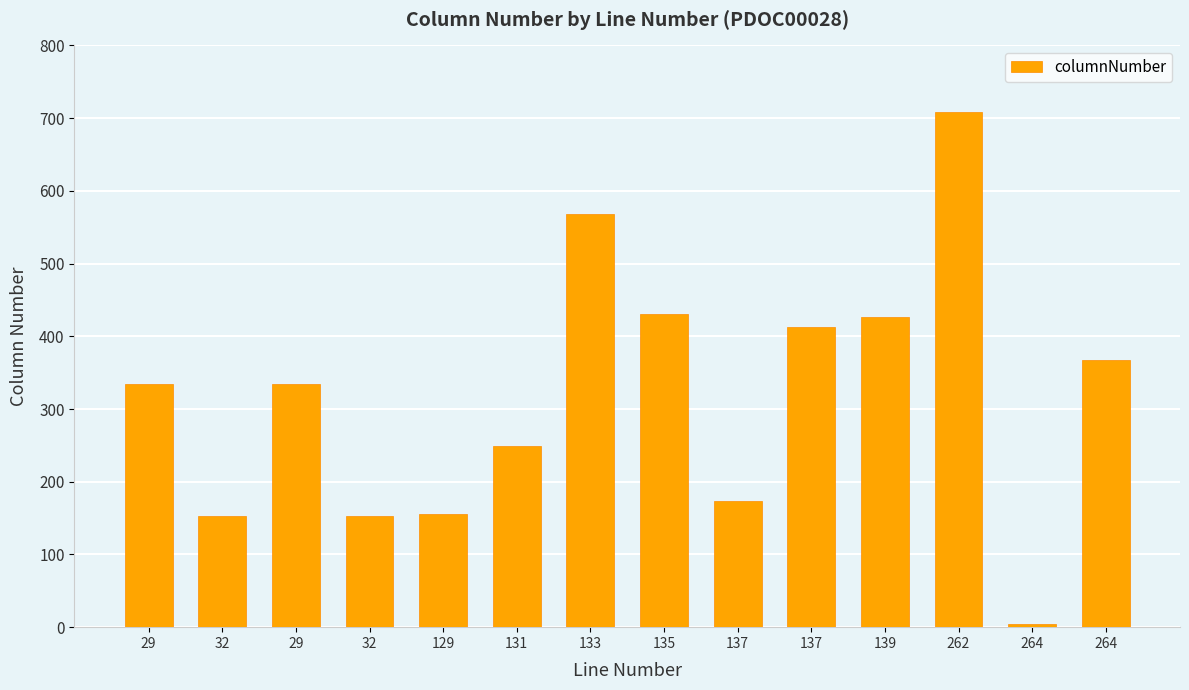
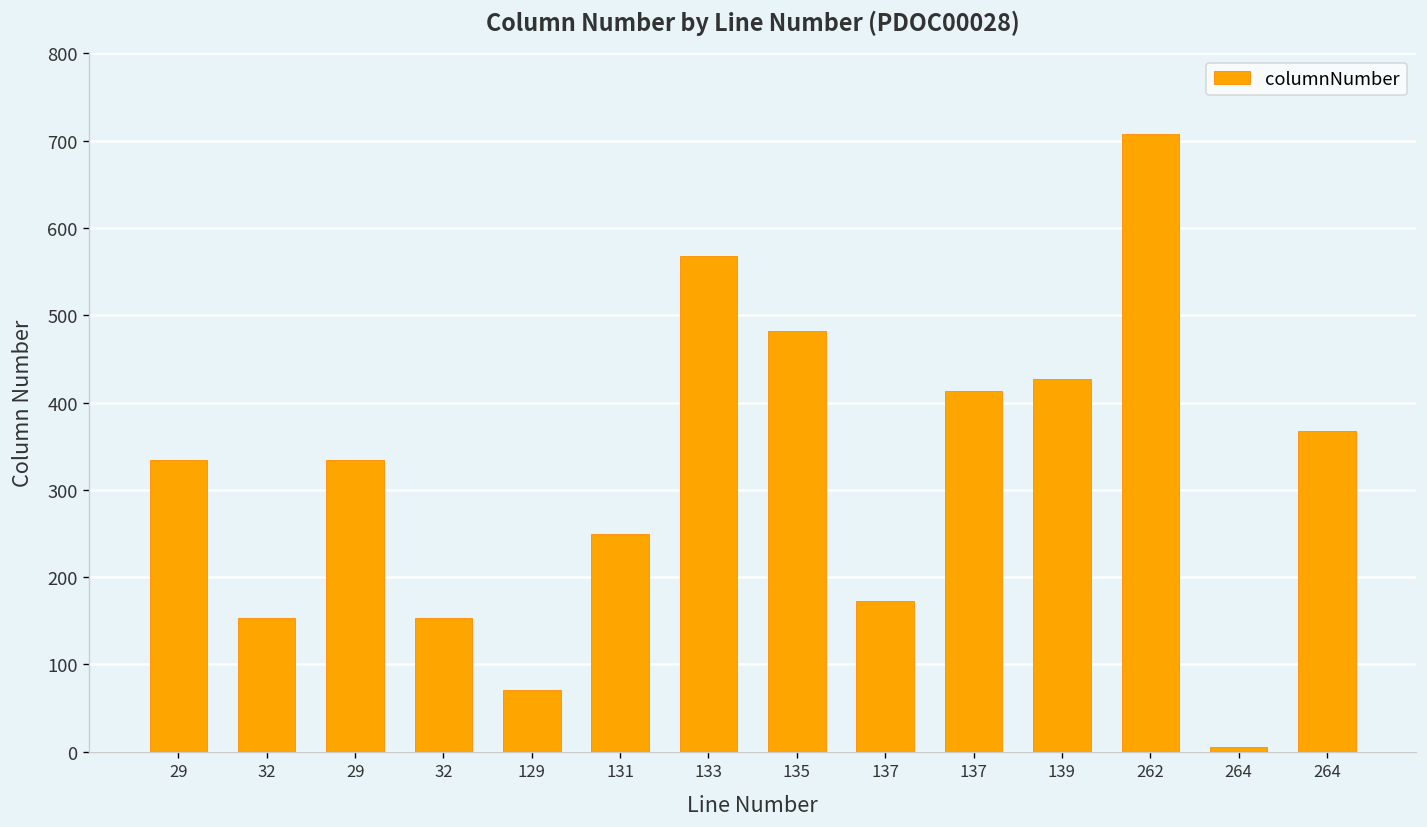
129: 160 -> 70
135: 430 -> 480
